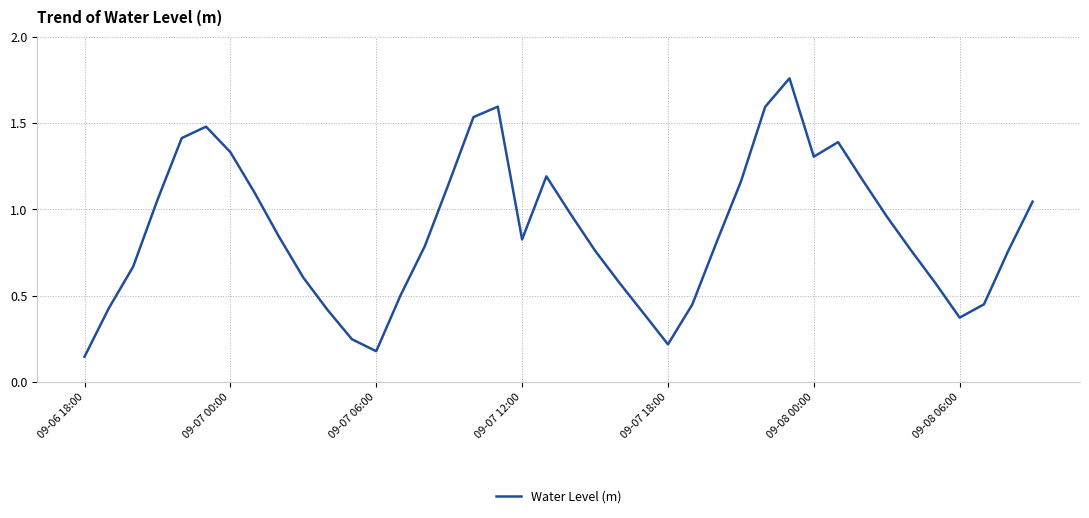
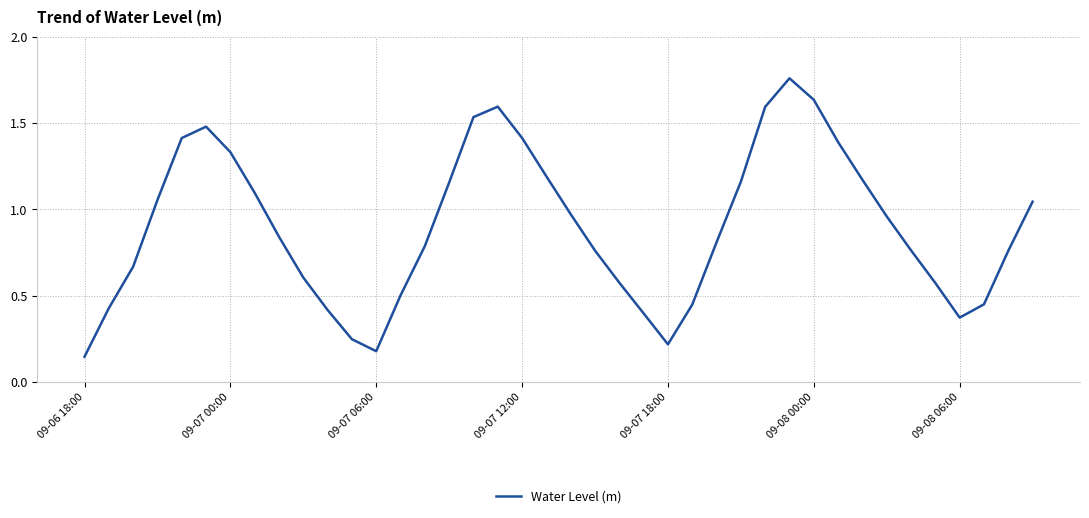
09-07 12:00: 0.83 -> 1.41
09-08 00:00: 1.31 -> 1.64
